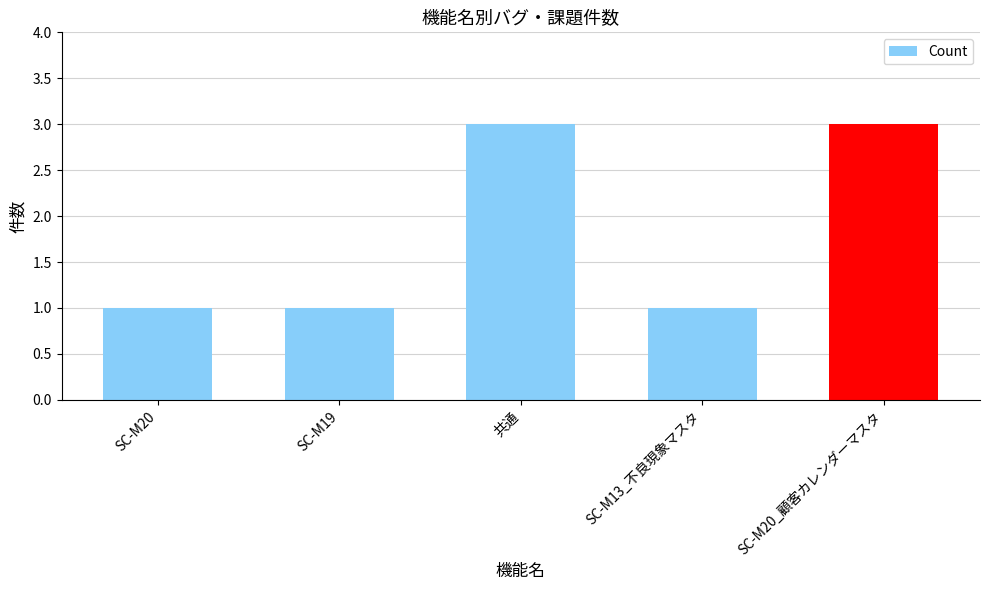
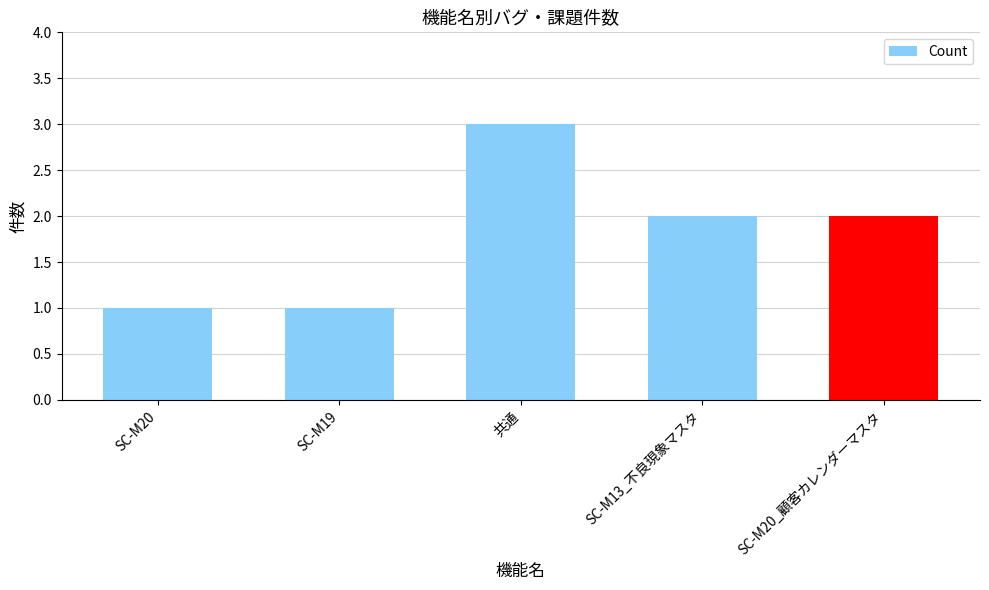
SC-M13_不良現象マスタ: 1 -> 2
SC-M20_顧客カレンダーマスタ: 3 -> 2
